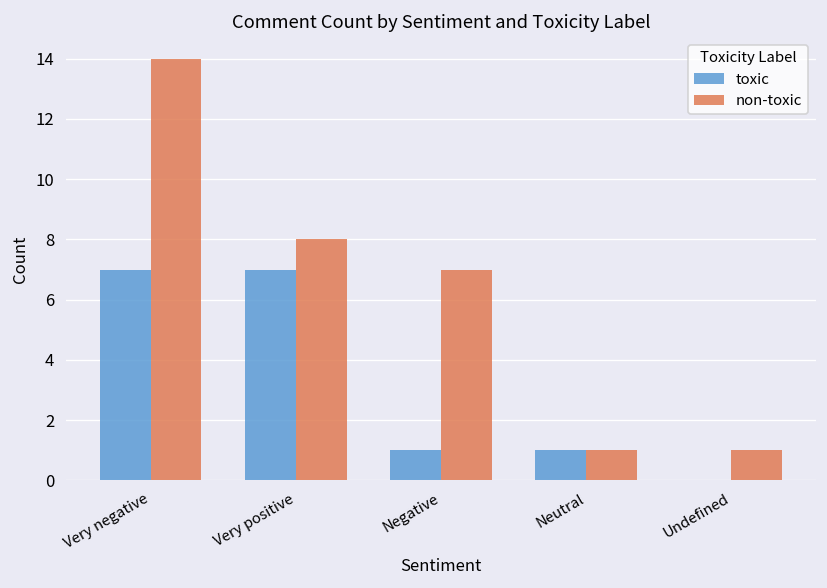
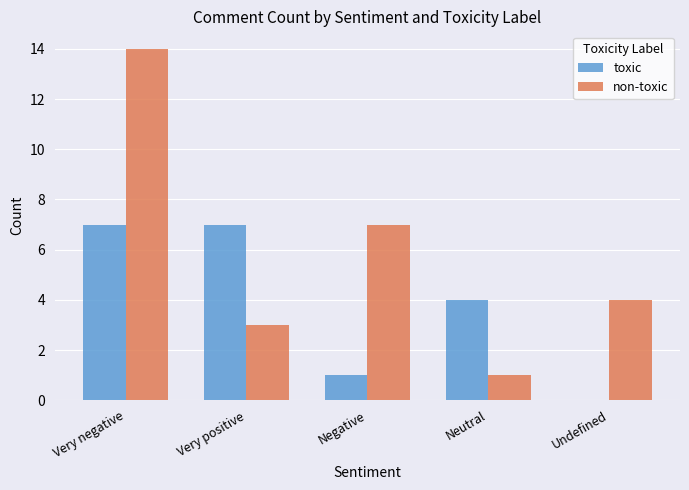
non-toxic, Very positive: 8 -> 3
toxic, Neutral: 1 -> 4
non-toxic, Undefined: 1 -> 4
